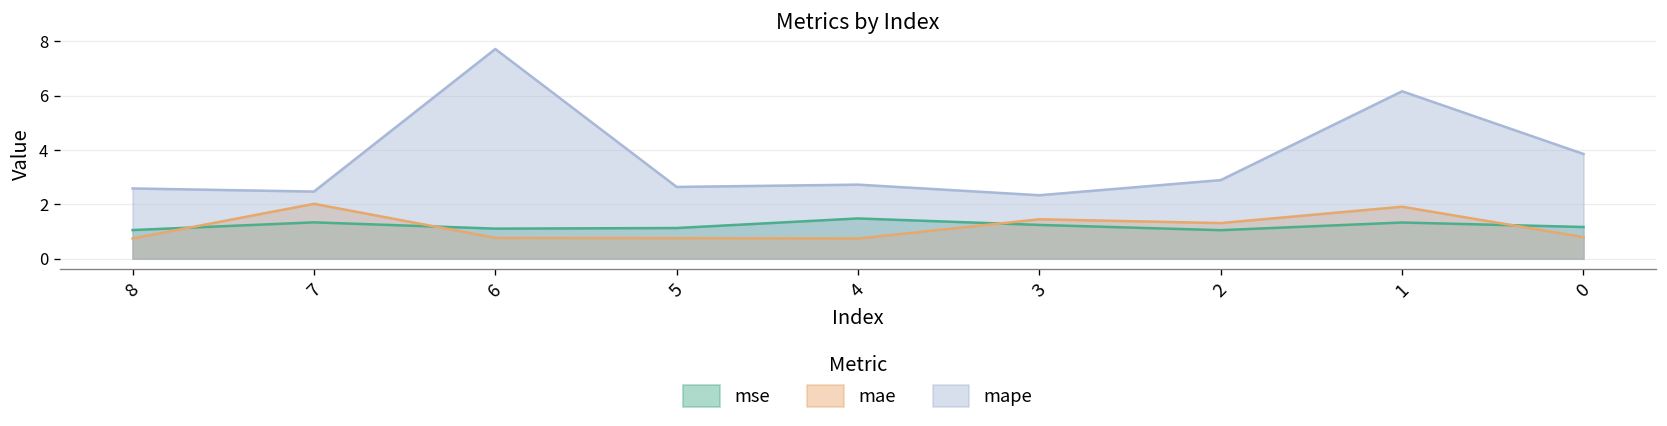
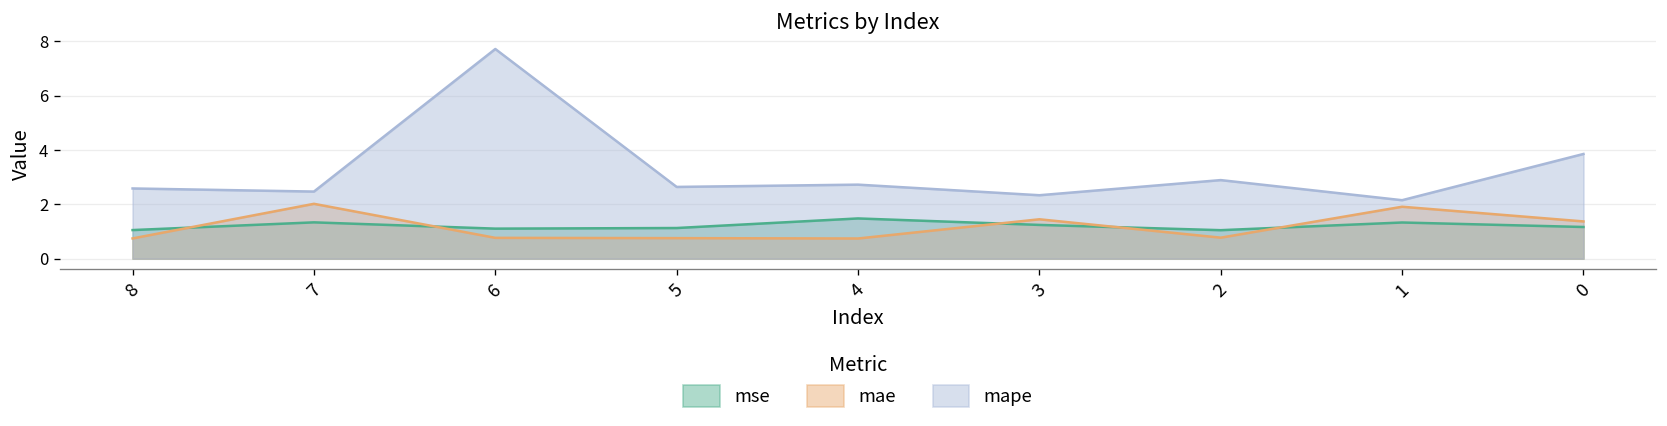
mae, 2: 1.3 -> 0.8
mape, 1: 6.2 -> 2.1
mae, 0: 0.8 -> 1.4
